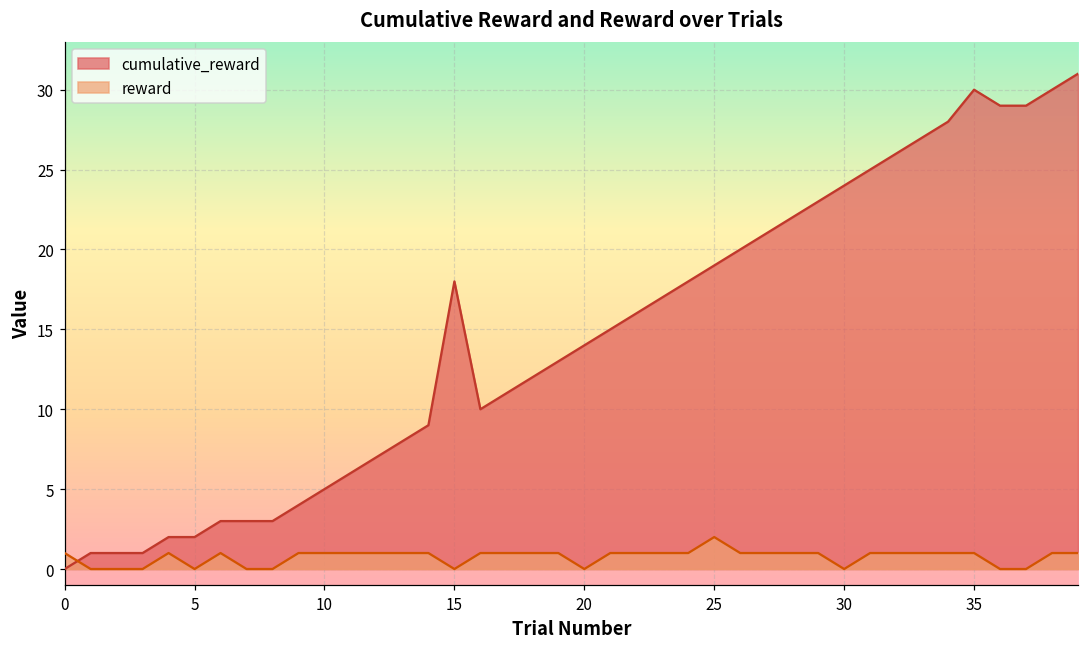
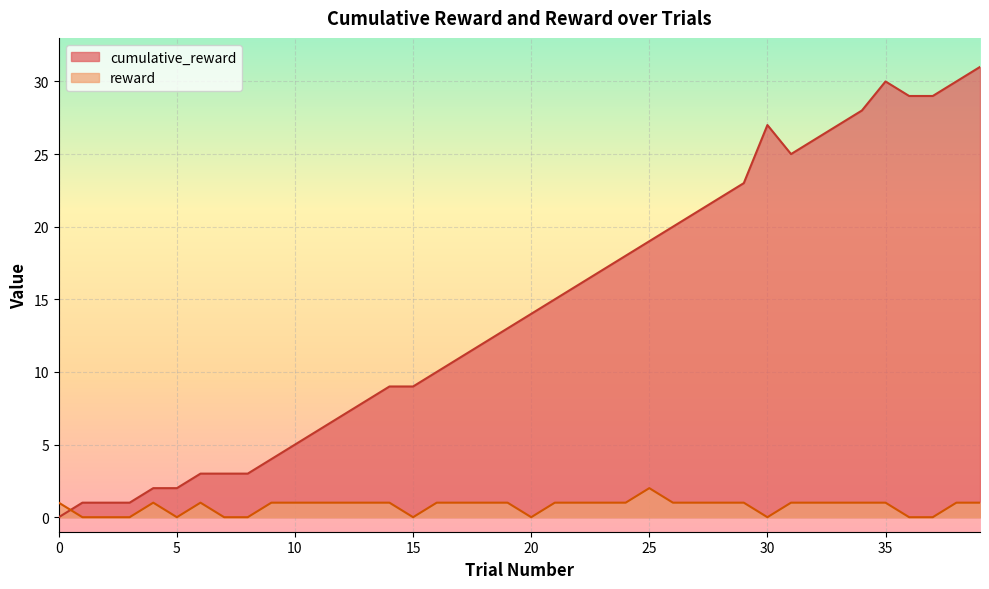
cumulative_reward, 15: 18 -> 9
cumulative_reward, 30: 24 -> 27
